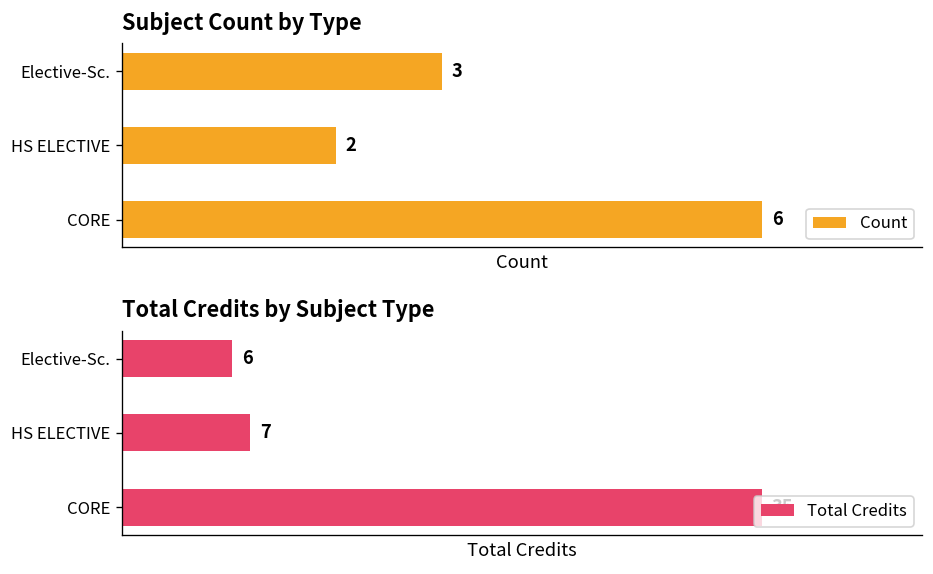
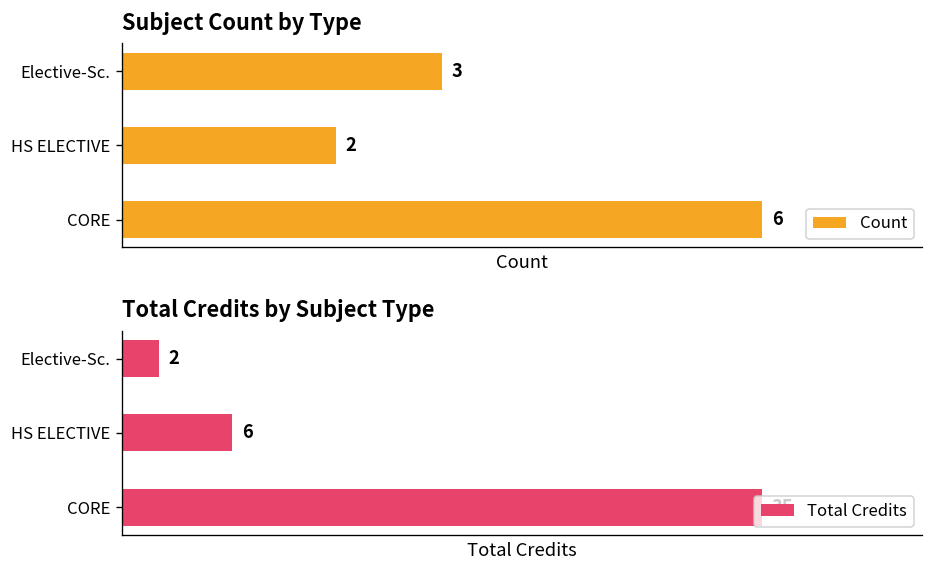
Total Credits by Subject Type, Elective-Sc.: 6 -> 2
Total Credits by Subject Type, HS ELECTIVE: 7 -> 6
